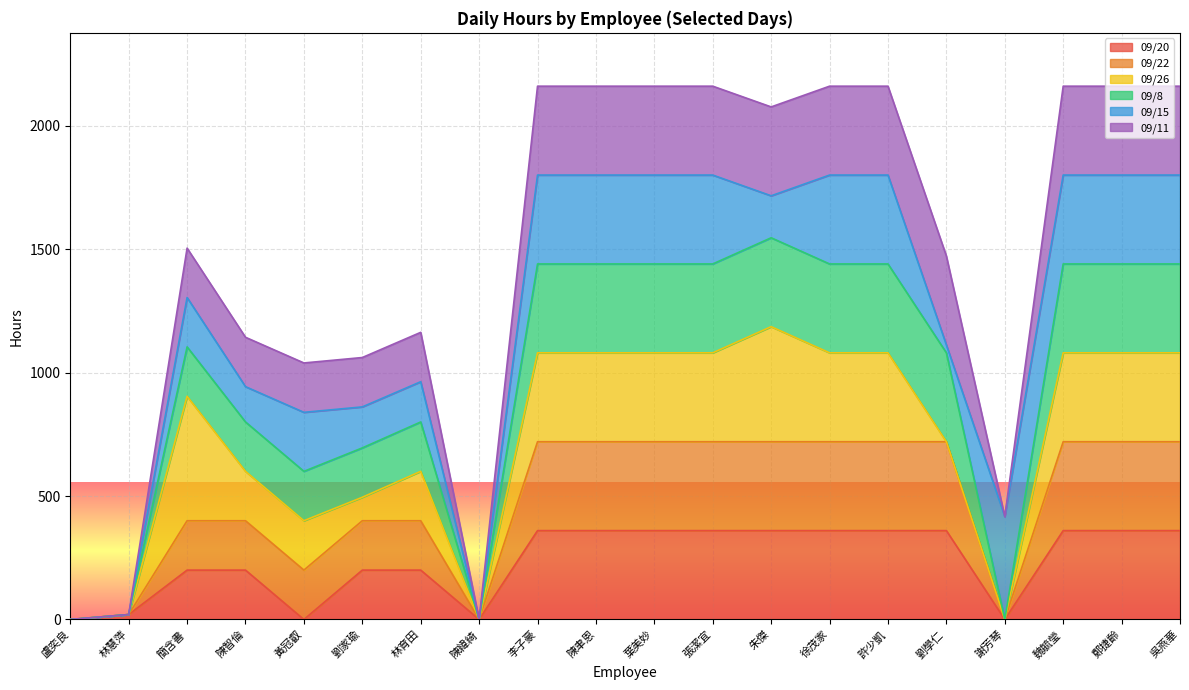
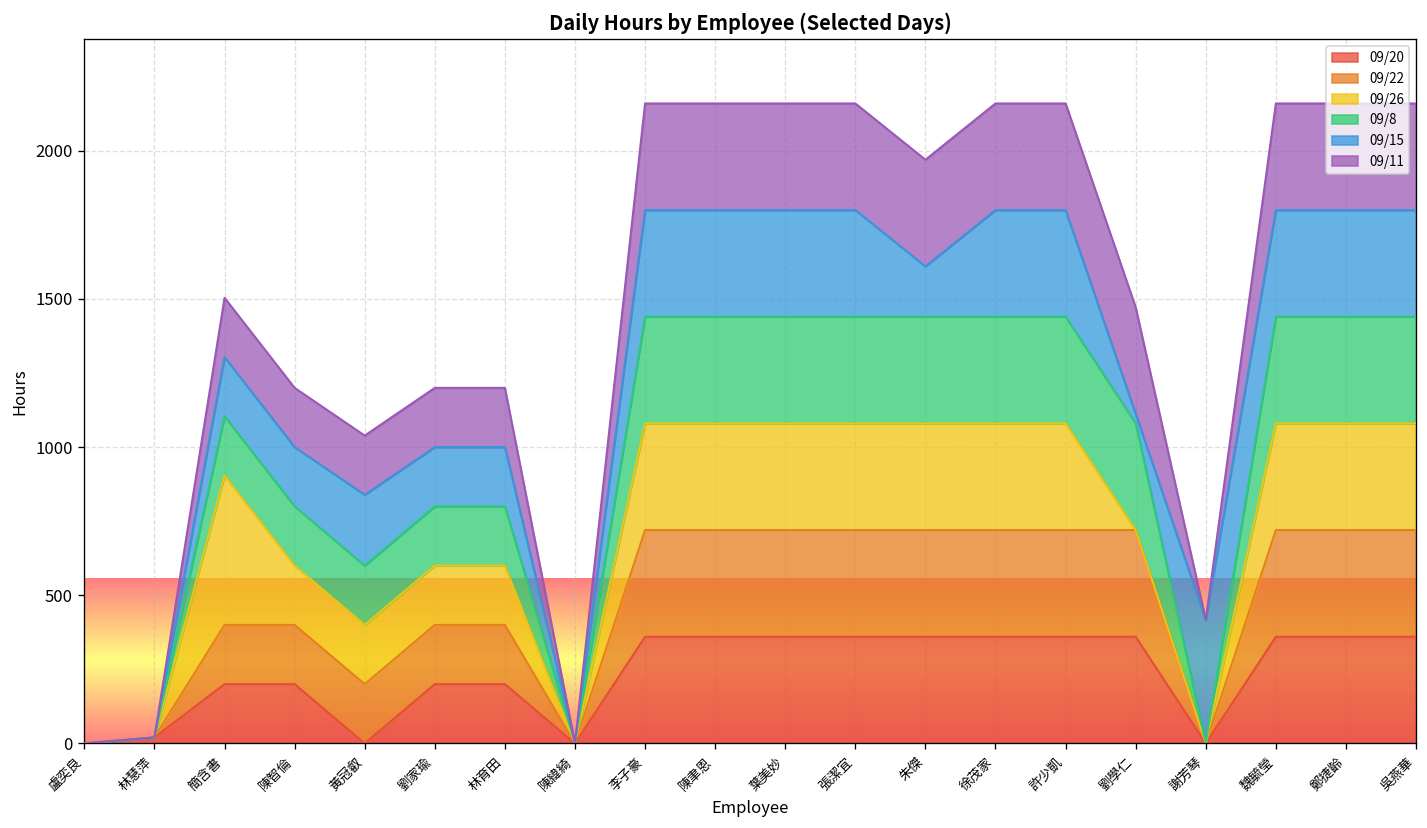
09/15, 陳智倫: 140 -> 200
09/26, 劉家瑜: 100 -> 200
09/15, 劉家瑜: 170 -> 200
09/15, 林育田: 160 -> 200
09/26, 朱傑: 470 -> 360
